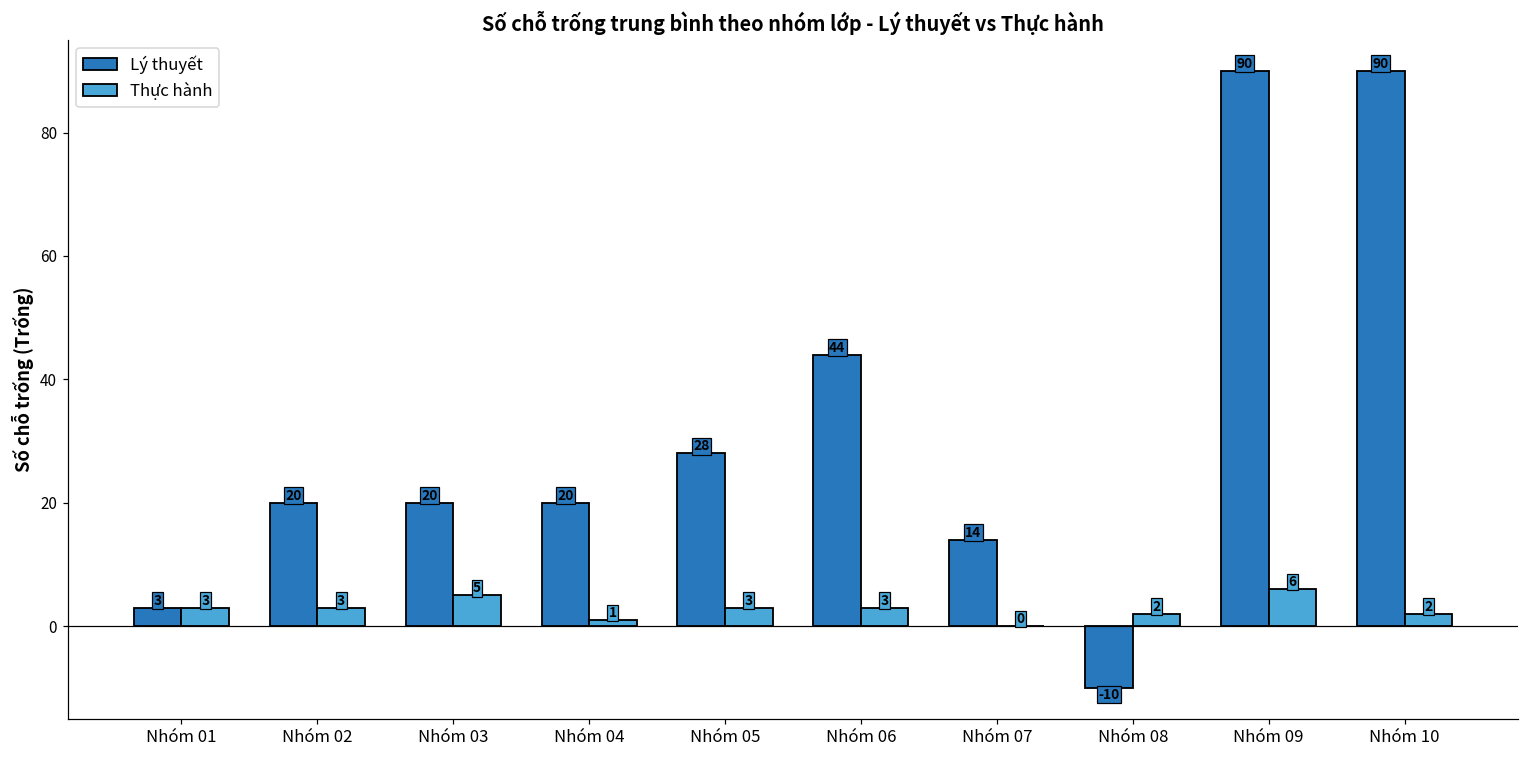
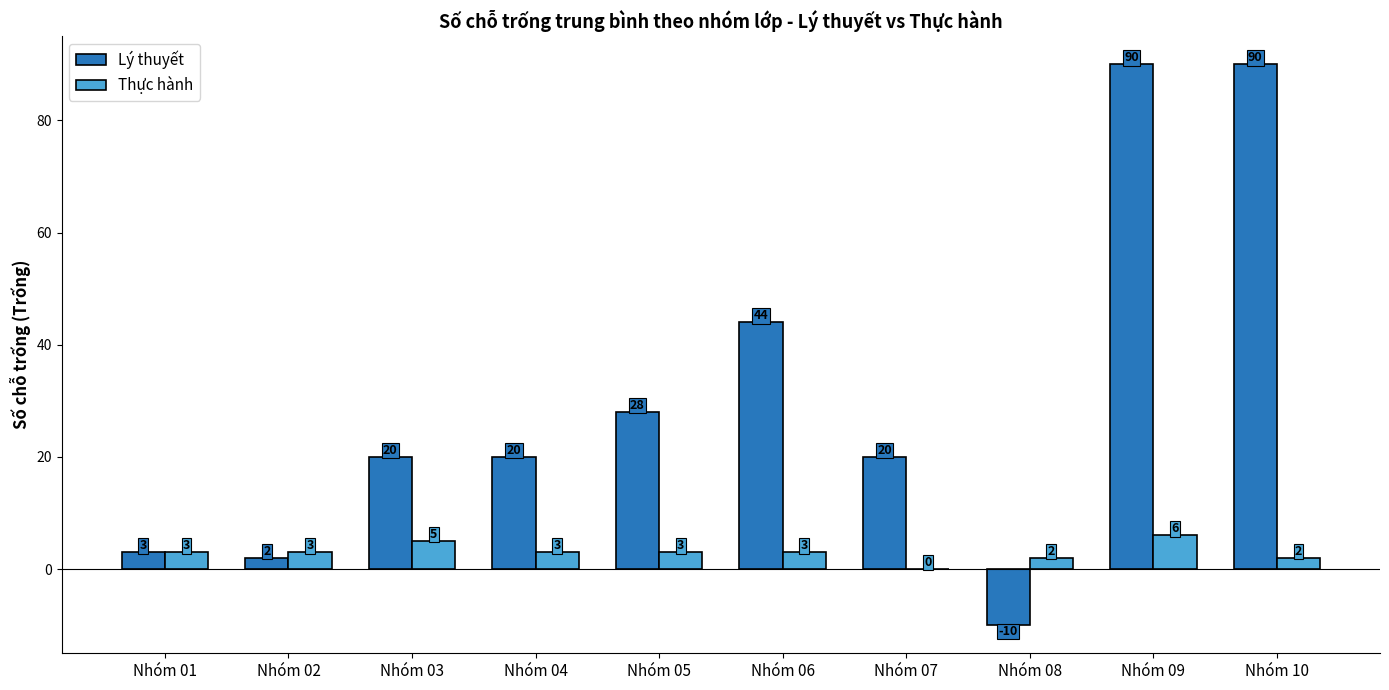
Lý thuyết, Nhóm 02: 20 -> 2
Thực hành, Nhóm 04: 1 -> 3
Lý thuyết, Nhóm 07: 14 -> 20
